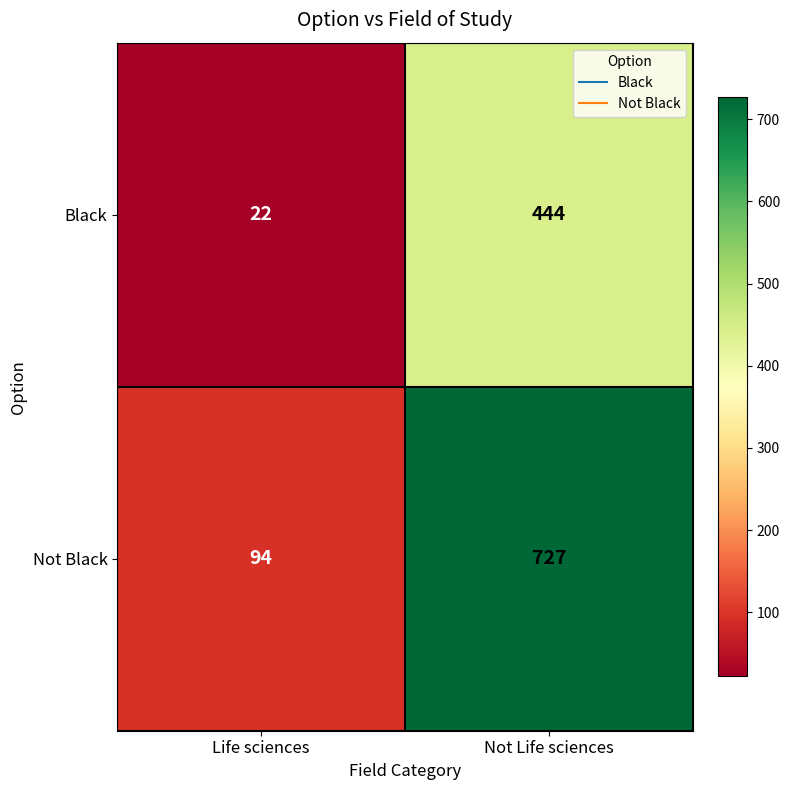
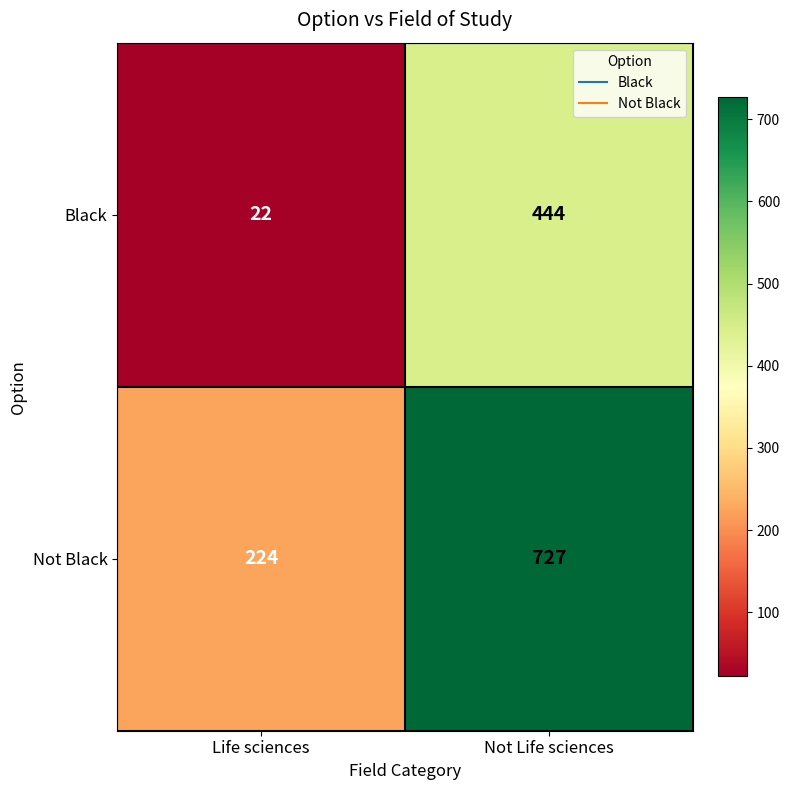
Not Black, Life sciences: 94 -> 224
